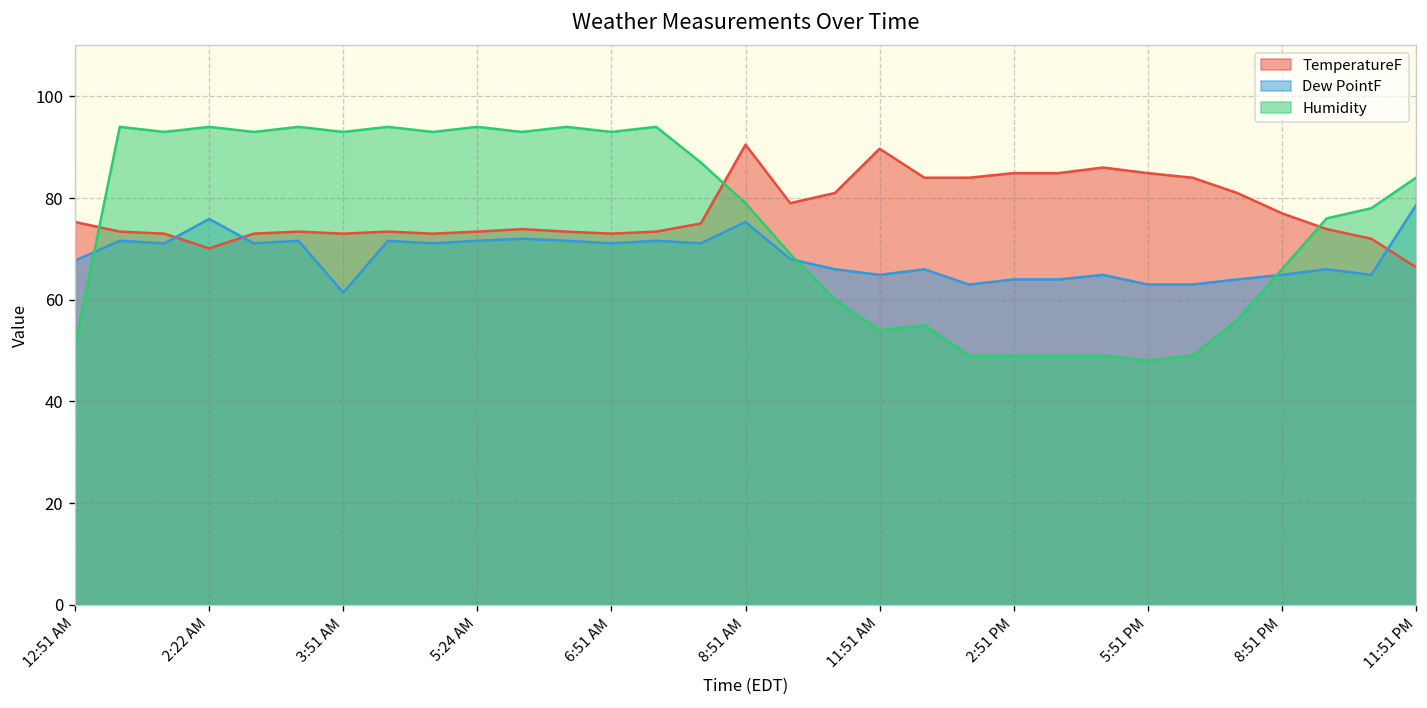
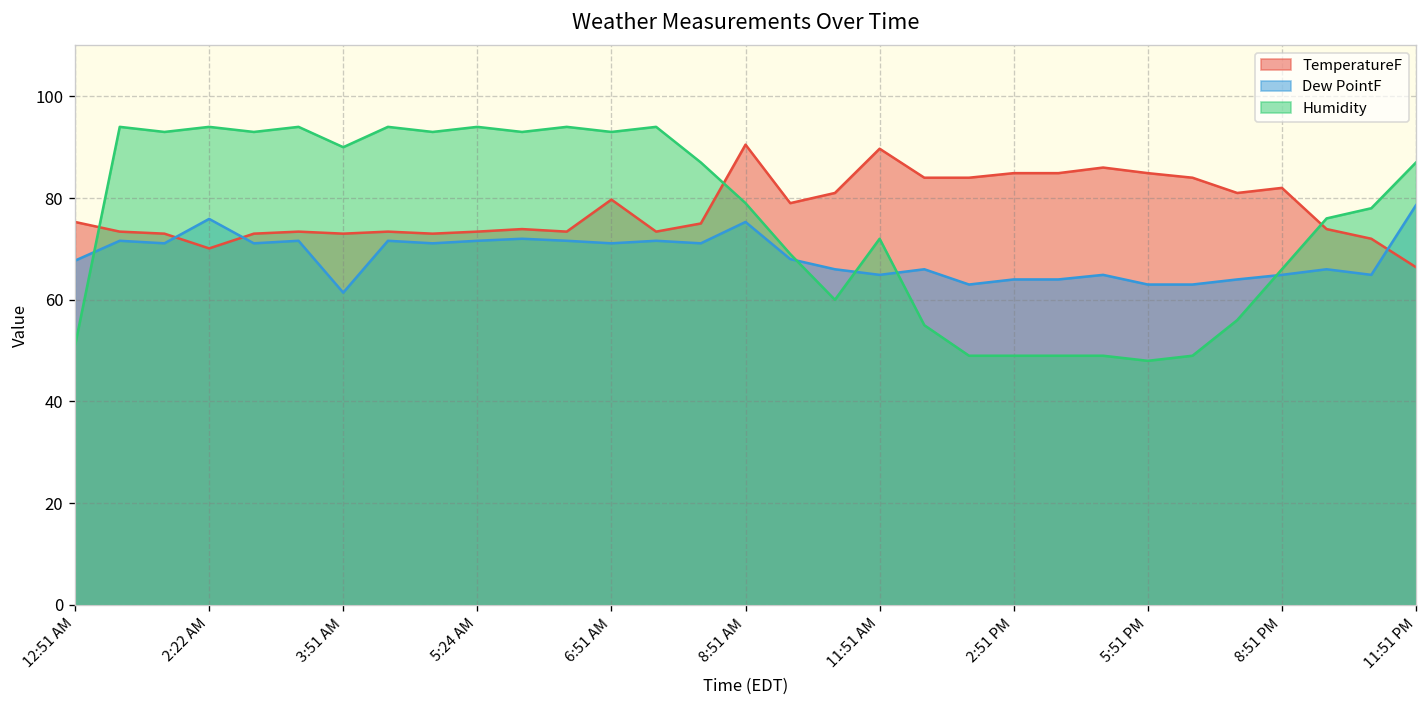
Humidity, 3:51 AM: 93 -> 90
TemperatureF, 6:51 AM: 73 -> 80
Humidity, 11:51 AM: 54 -> 72
TemperatureF, 8:51 PM: 77 -> 82
Humidity, 11:51 PM: 84 -> 87
